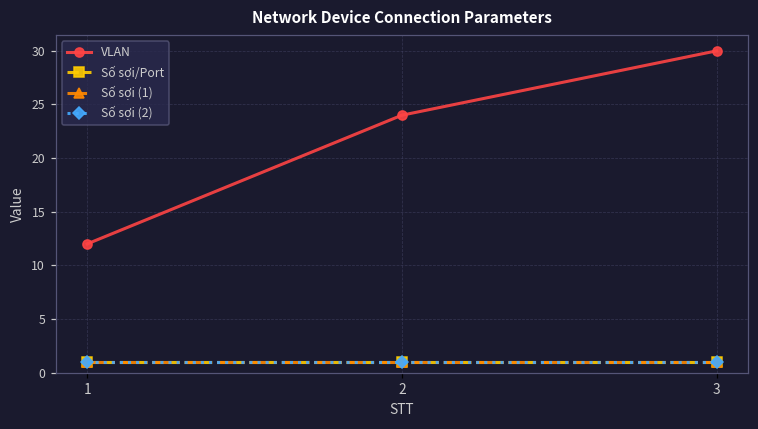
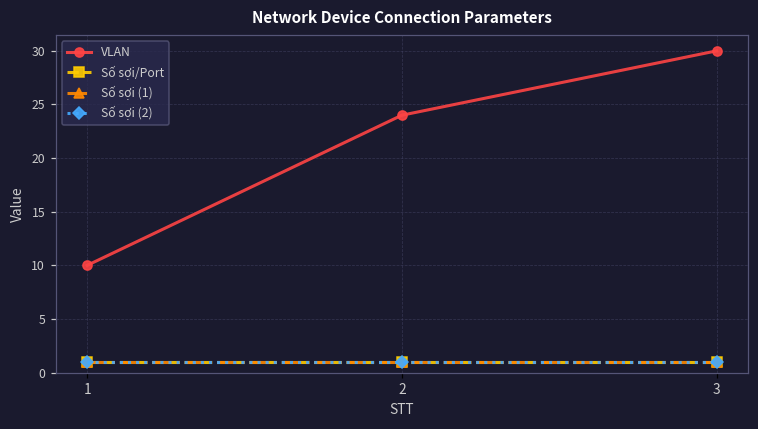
VLAN, 1: 12 -> 10
